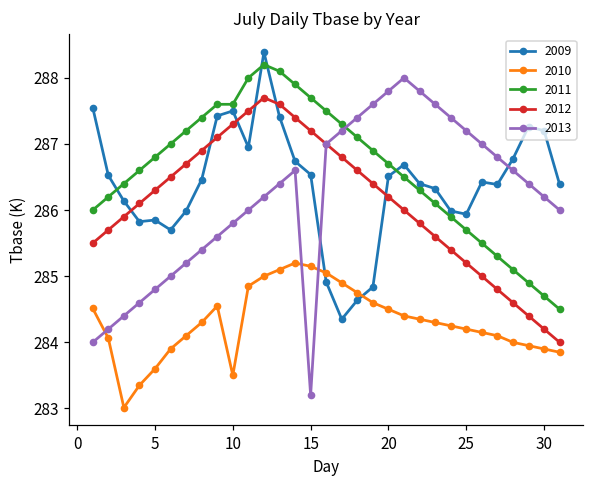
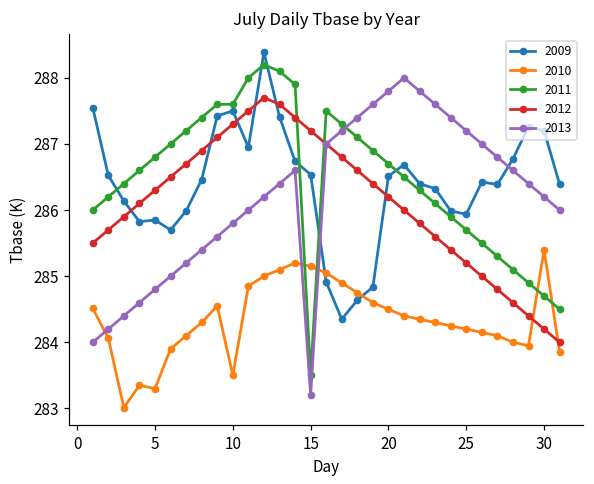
2010, 5: 283.6 -> 283.3
2011, 15: 287.7 -> 283.5
2010, 30: 283.9 -> 285.4
